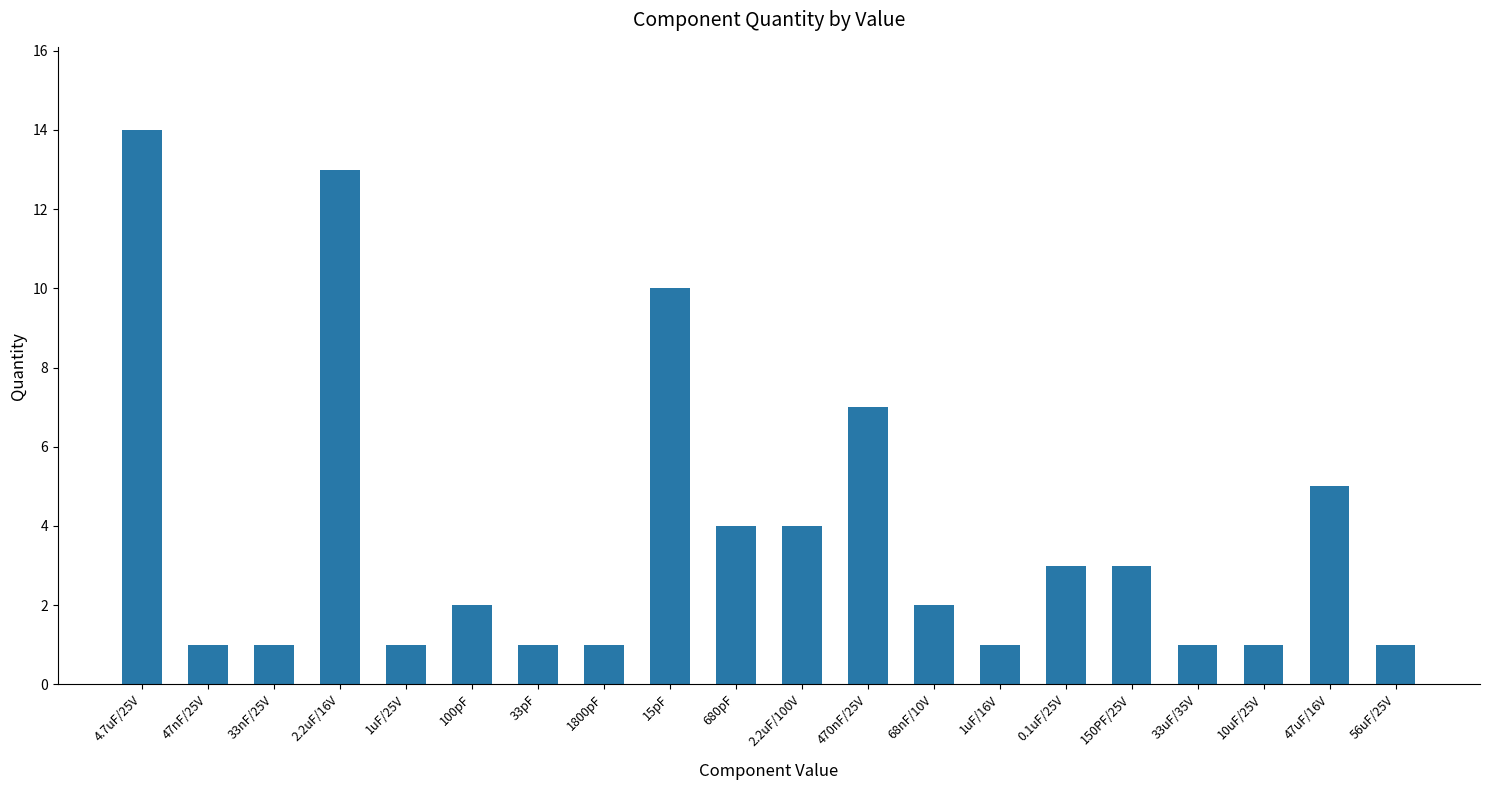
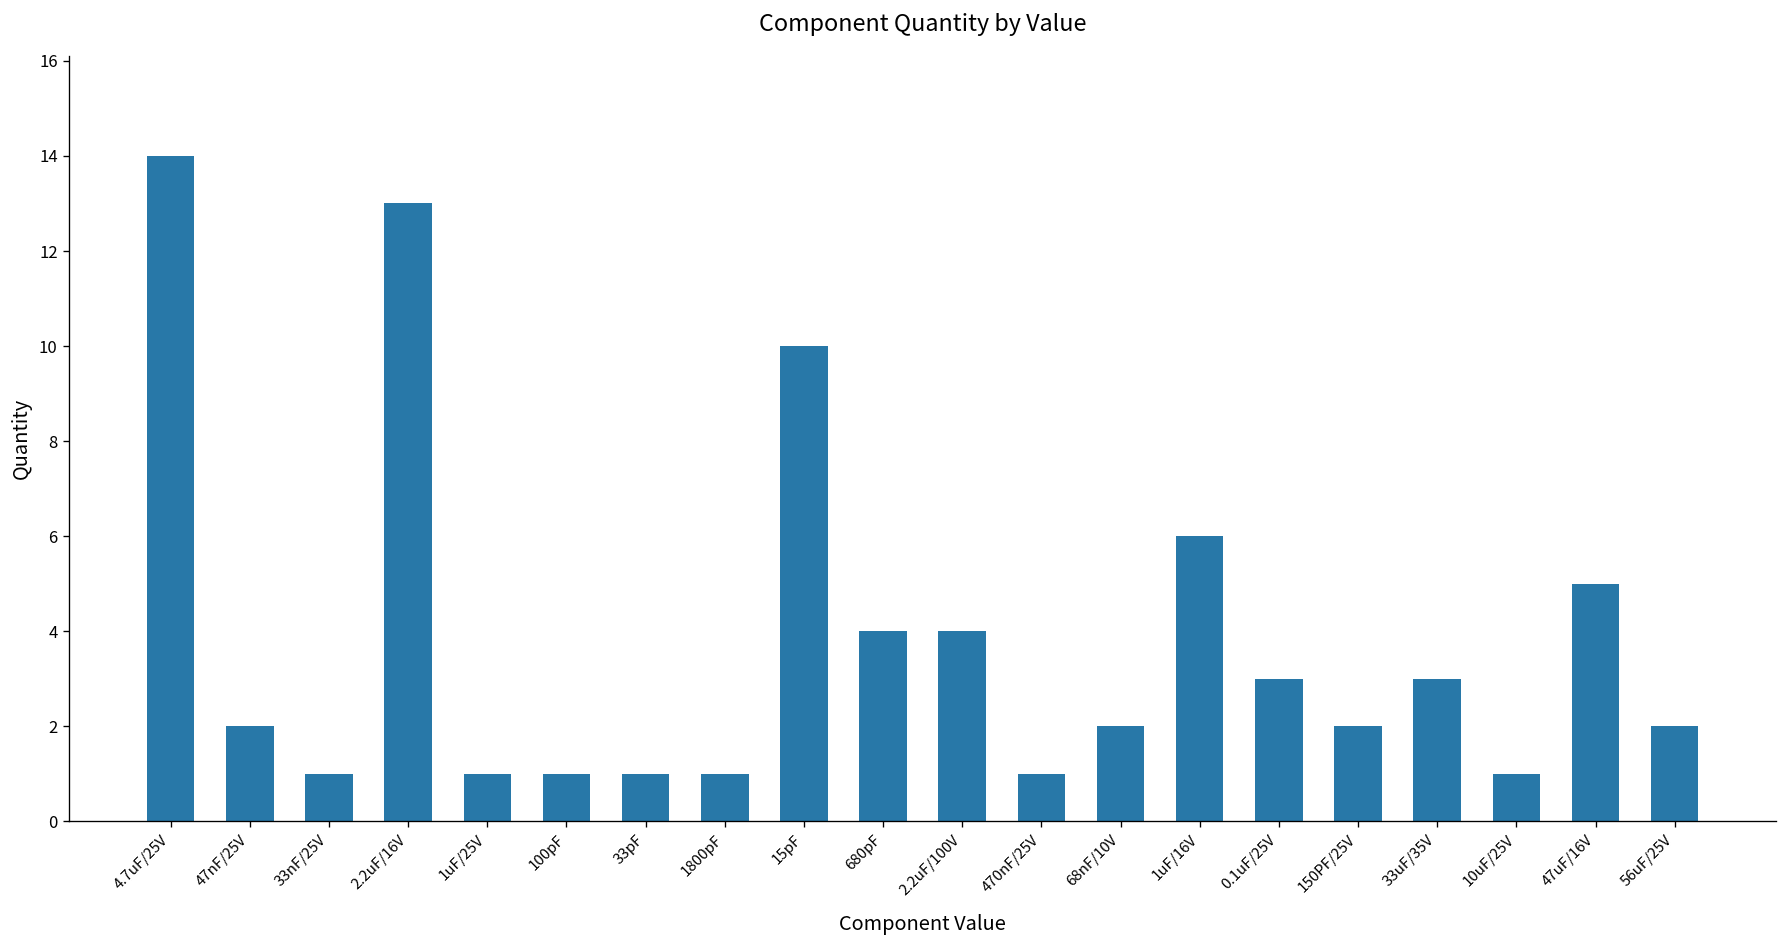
47nF/25V: 1 -> 2
100pF: 2 -> 1
470nF/25V: 7 -> 1
1uF/16V: 1 -> 6
150PF/25V: 3 -> 2
33uF/35V: 1 -> 3
56uF/25V: 1 -> 2
